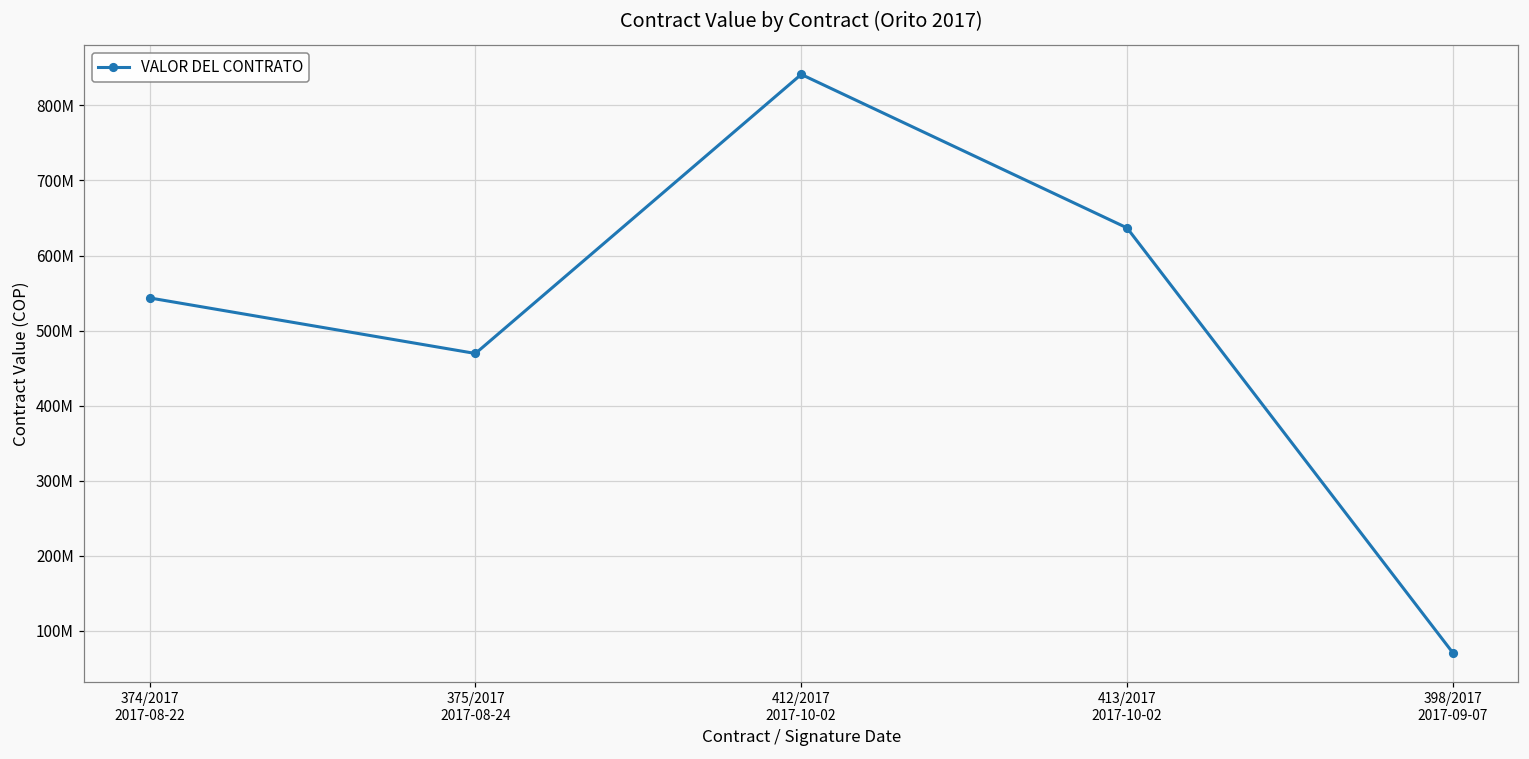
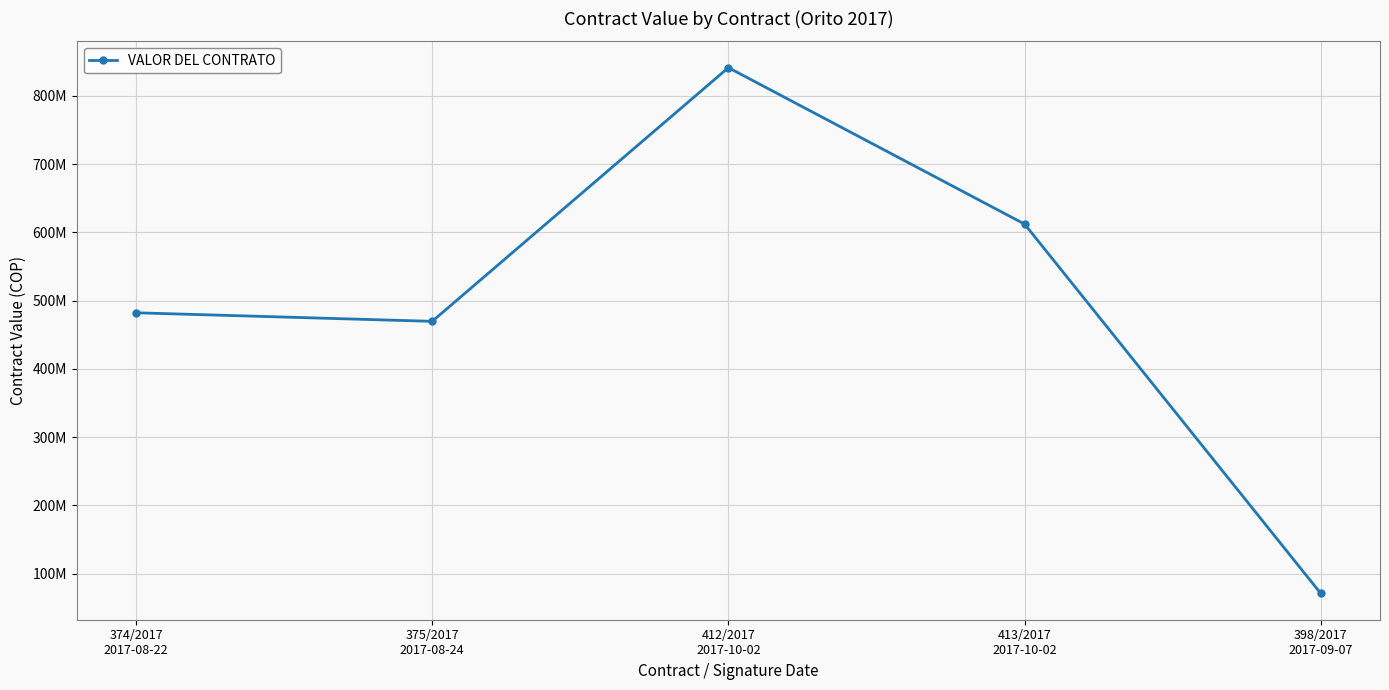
374/2017 2017-08-22: 540000000 -> 480000000
413/2017 2017-10-02: 640000000 -> 610000000
